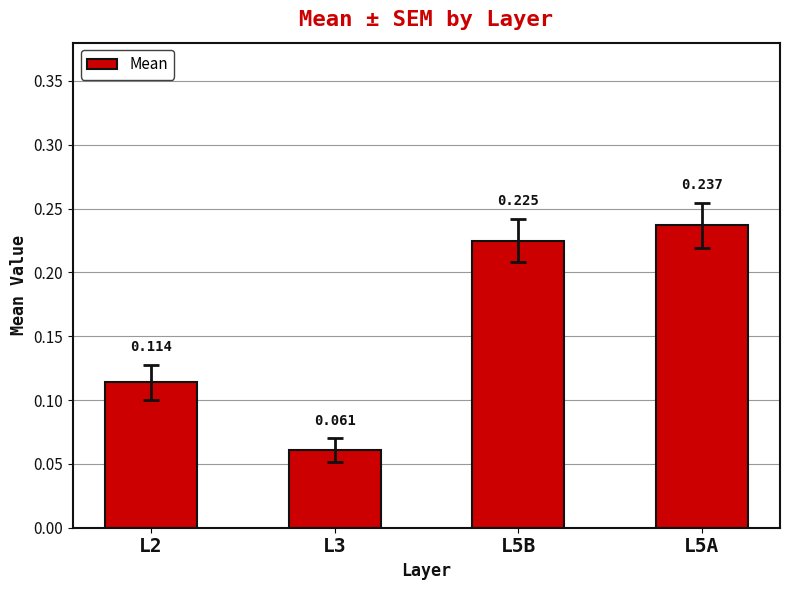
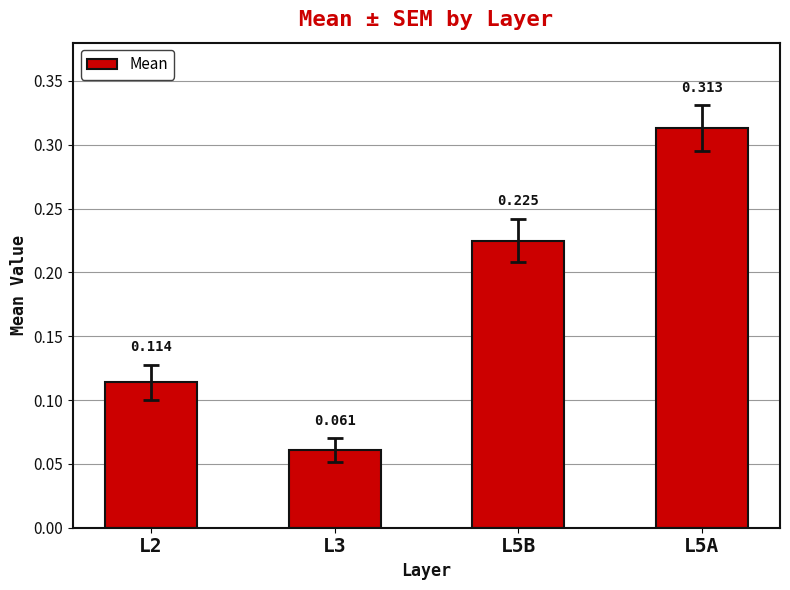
Mean, L5A: 0.237 -> 0.313
